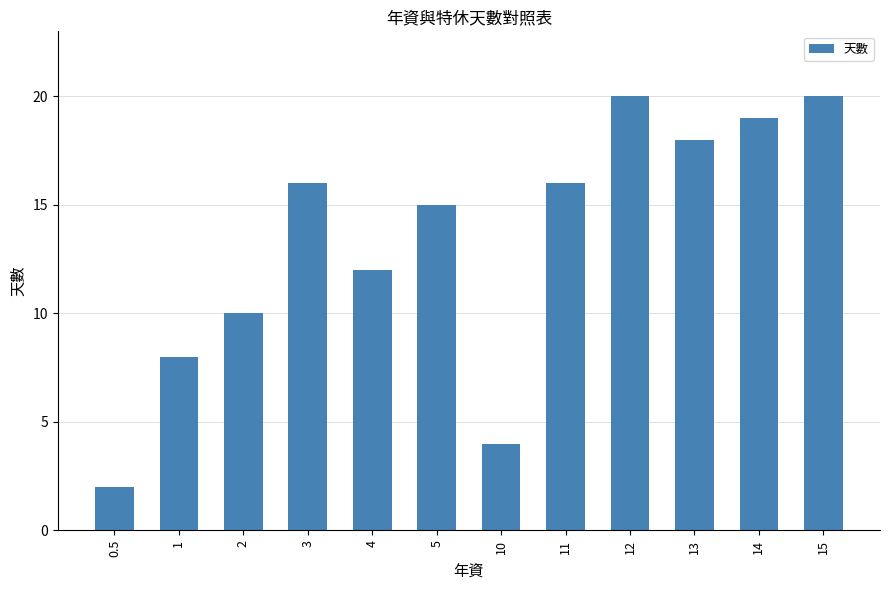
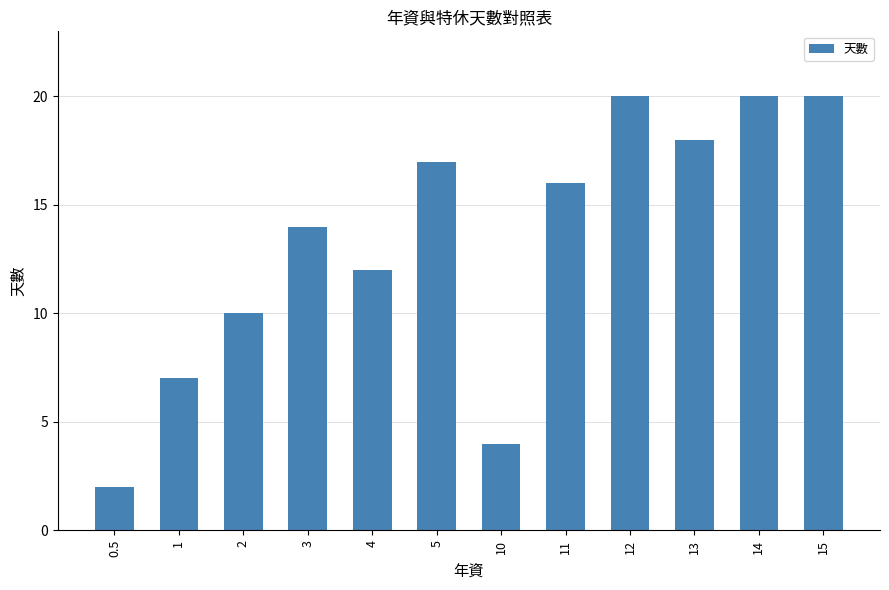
1: 8 -> 7
3: 16 -> 14
5: 15 -> 17
14: 19 -> 20
